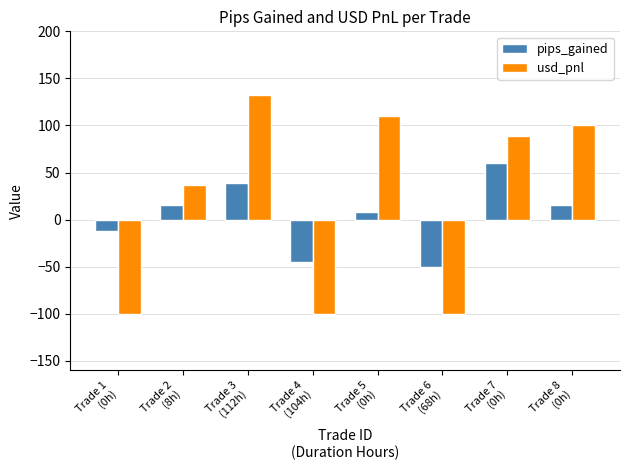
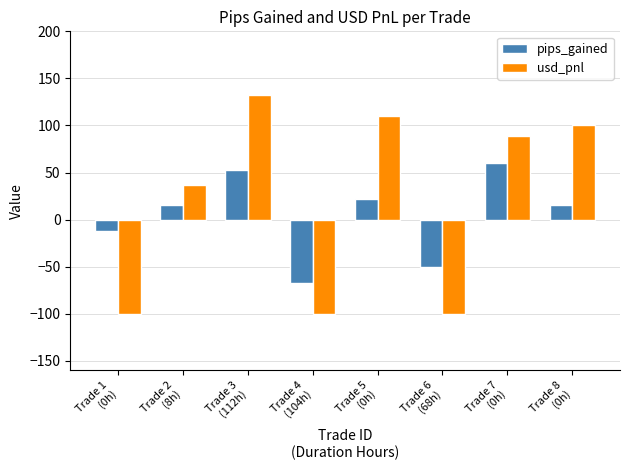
pips_gained, Trade 3 (112h): 40 -> 50
pips_gained, Trade 4 (104h): -40 -> -70
pips_gained, Trade 5 (0h): 10 -> 20
